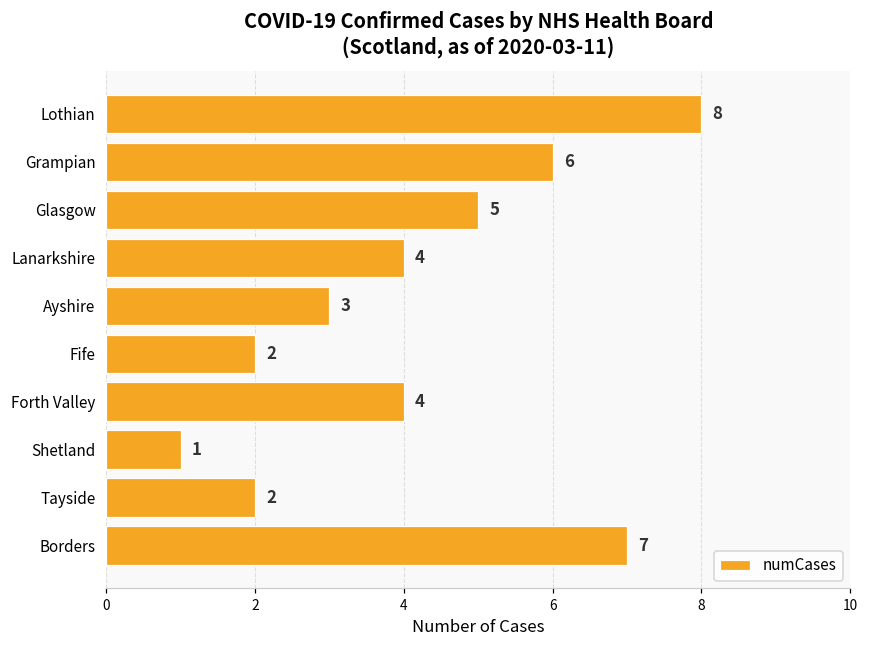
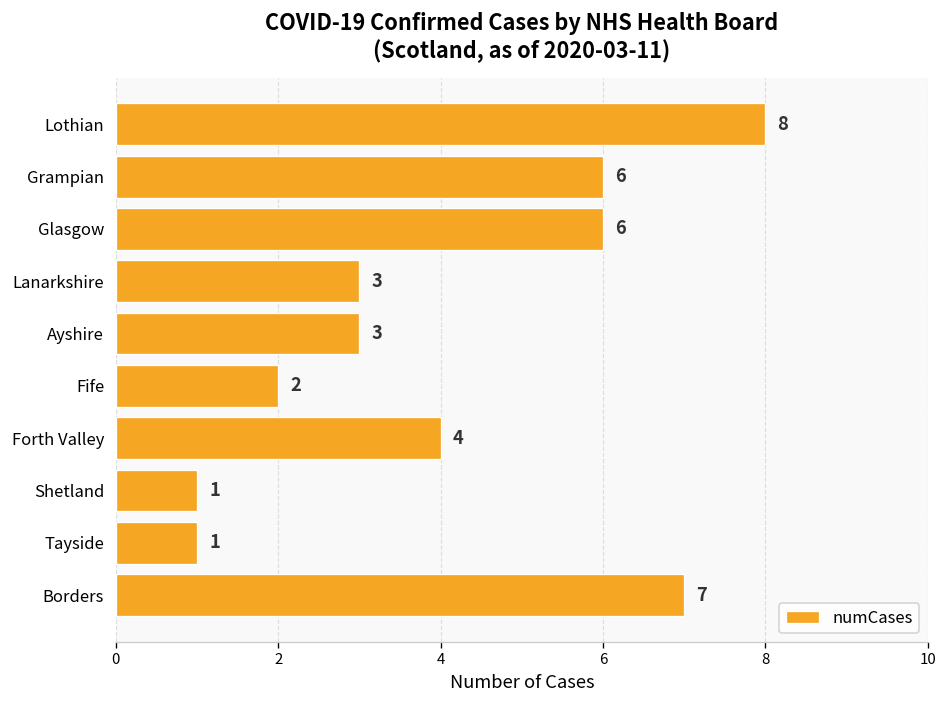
Glasgow: 5 -> 6
Lanarkshire: 4 -> 3
Tayside: 2 -> 1
